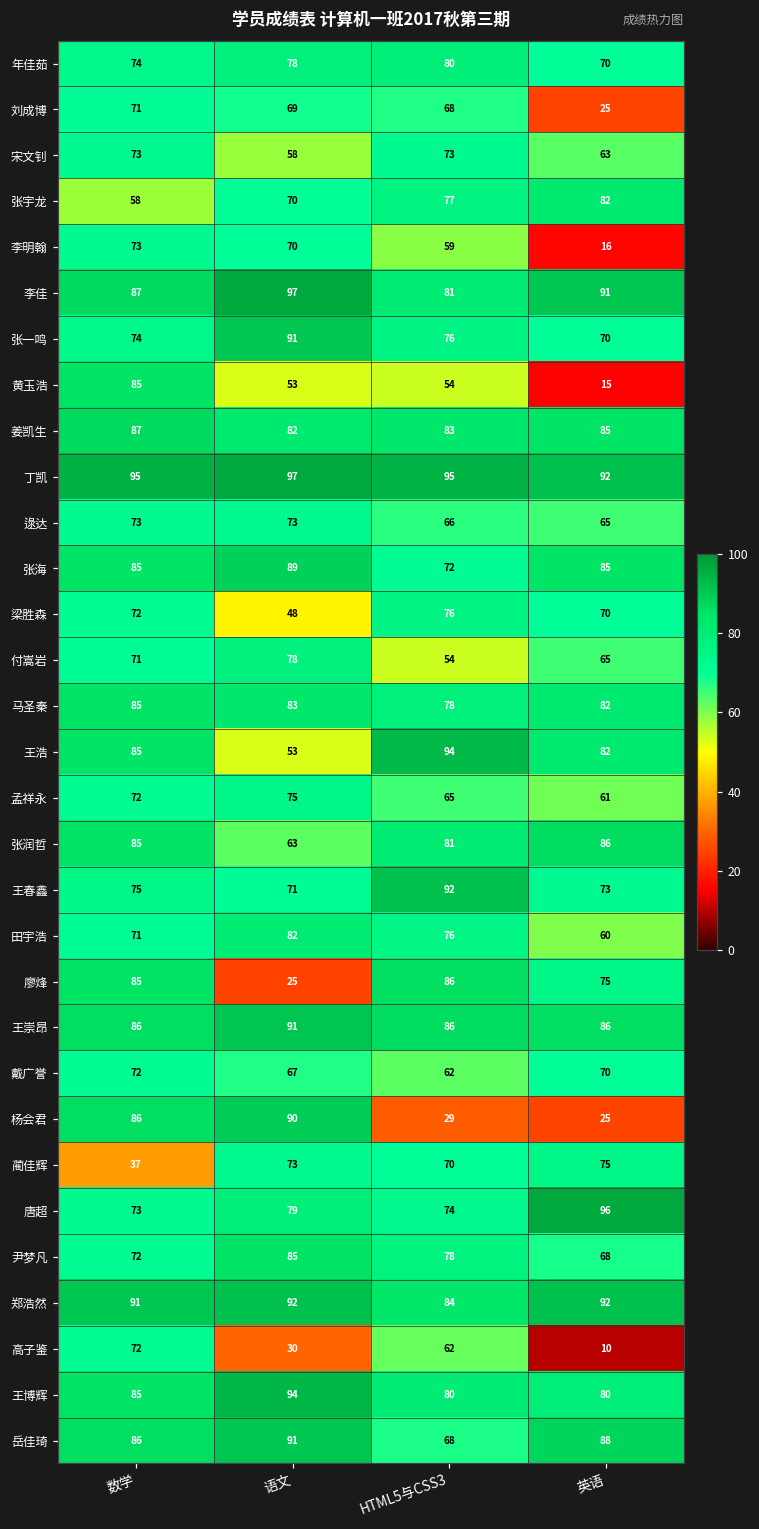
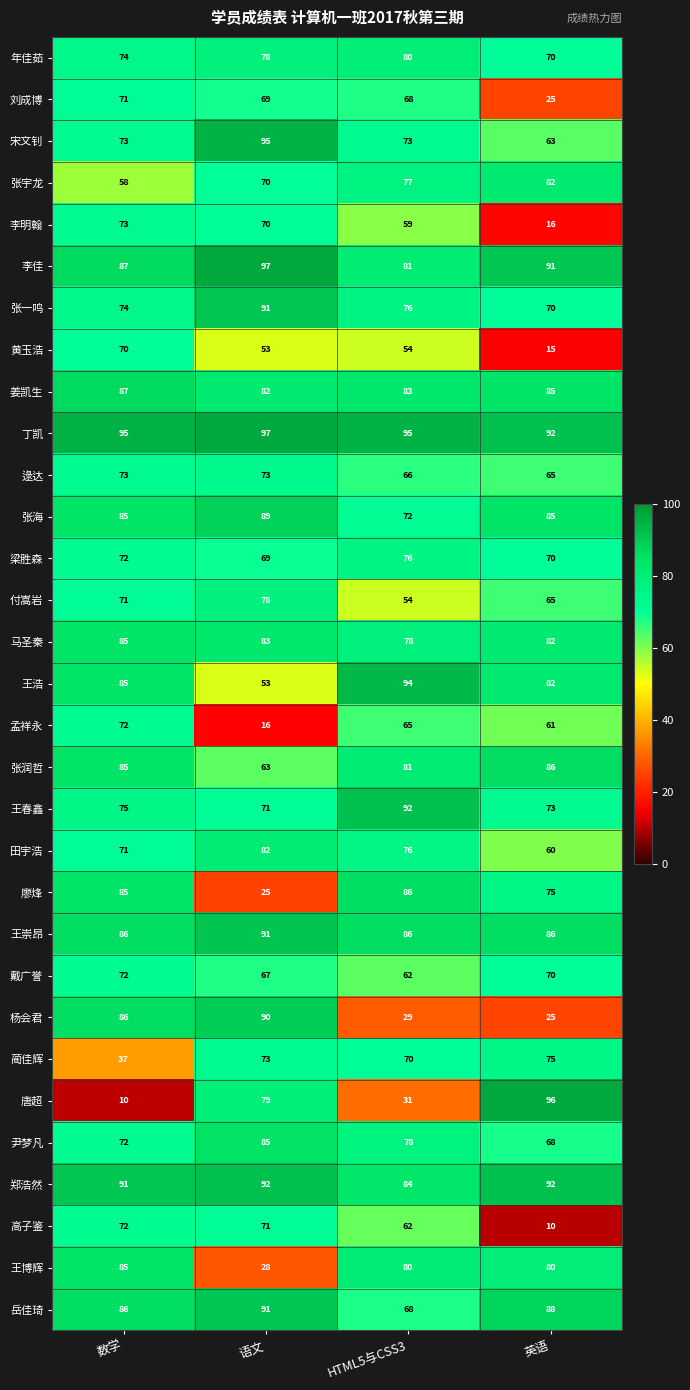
宋文钊, 语文: 58 -> 95
黄玉浩, 数学: 85 -> 70
梁胜森, 语文: 48 -> 69
孟祥永, 语文: 75 -> 16
唐超, 数学: 73 -> 10
唐超, HTML5与CSS3: 74 -> 31
高子鉴, 语文: 30 -> 71
王博辉, 语文: 94 -> 28
